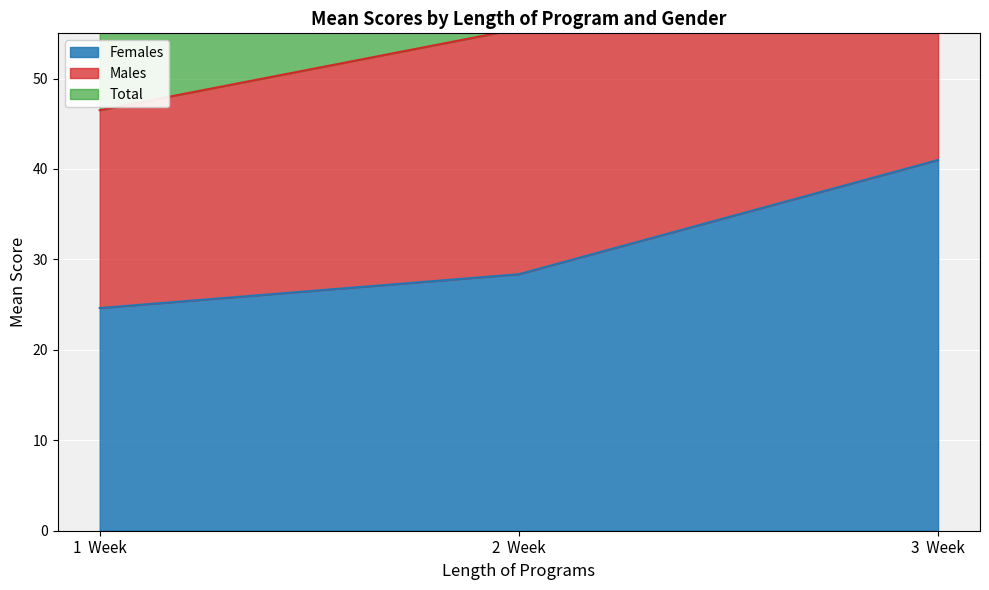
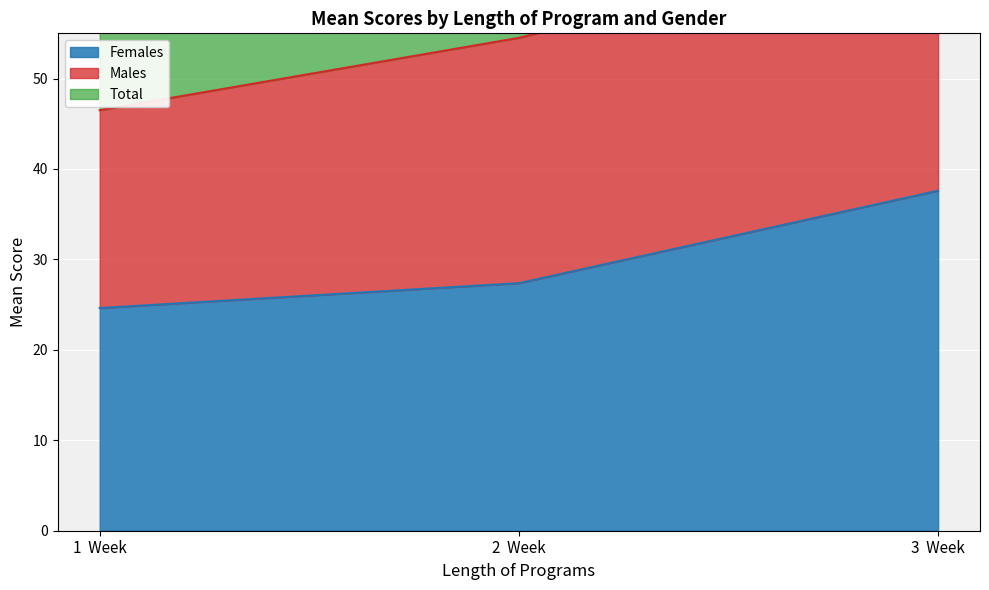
Females, 2 Week: 28 -> 27
Females, 3 Week: 41 -> 38
